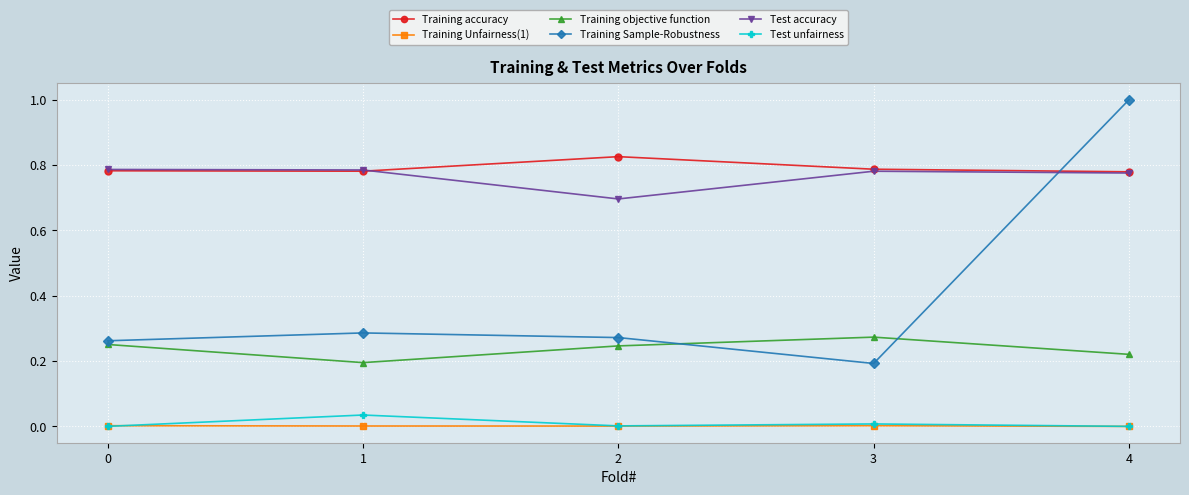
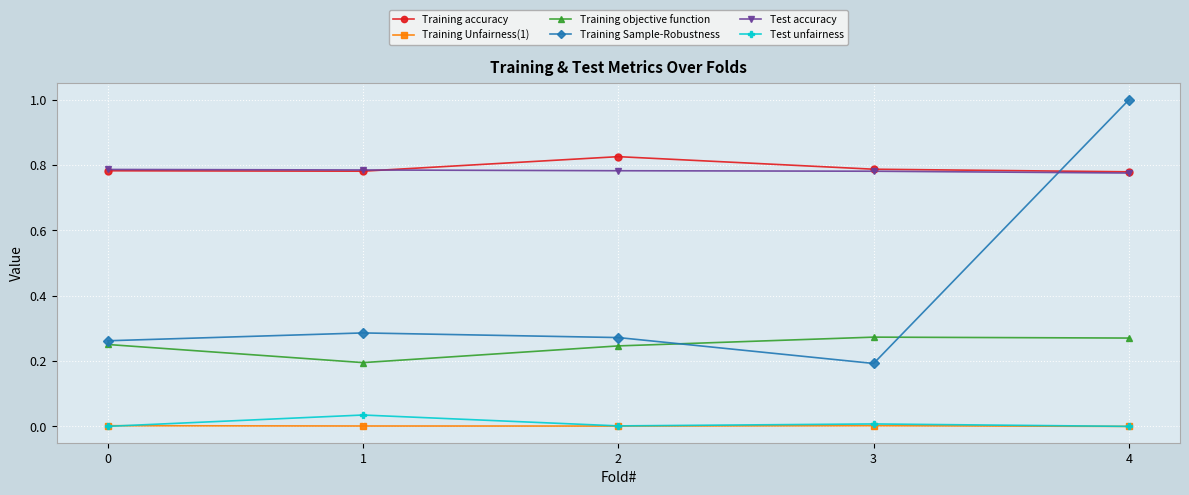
Test accuracy, 2: 0.70 -> 0.78
Training objective function, 4: 0.22 -> 0.27
